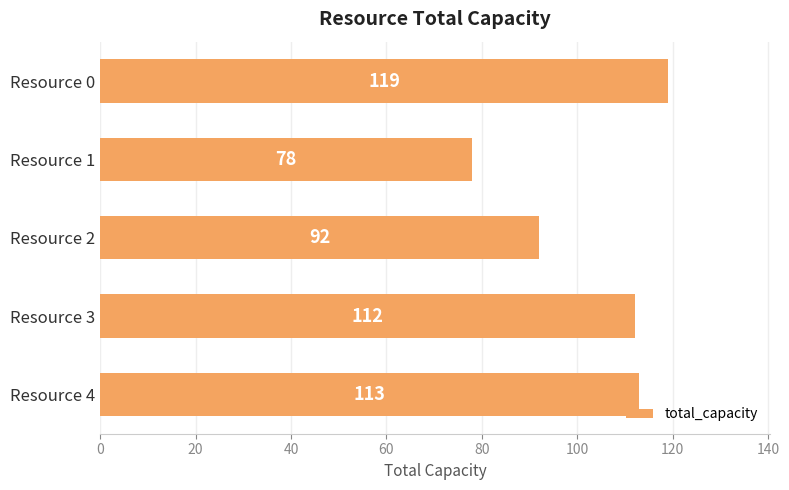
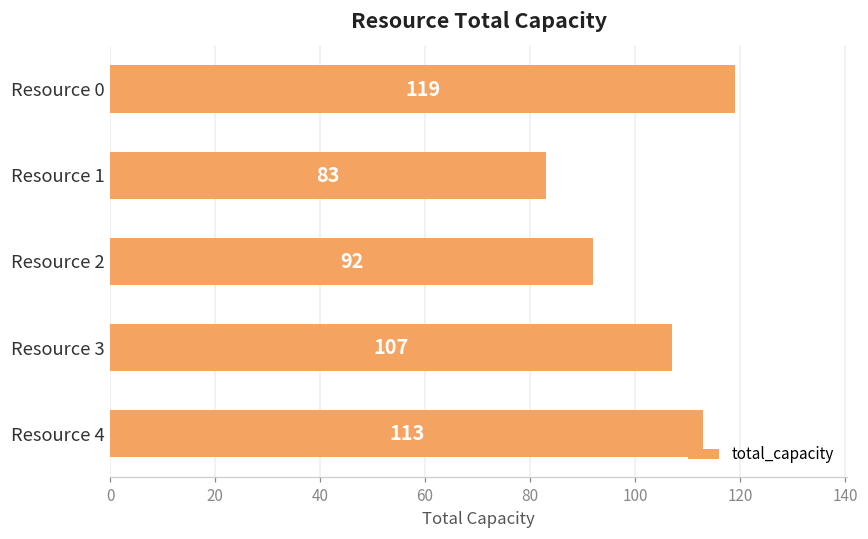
Resource 1: 78 -> 83
Resource 3: 112 -> 107
